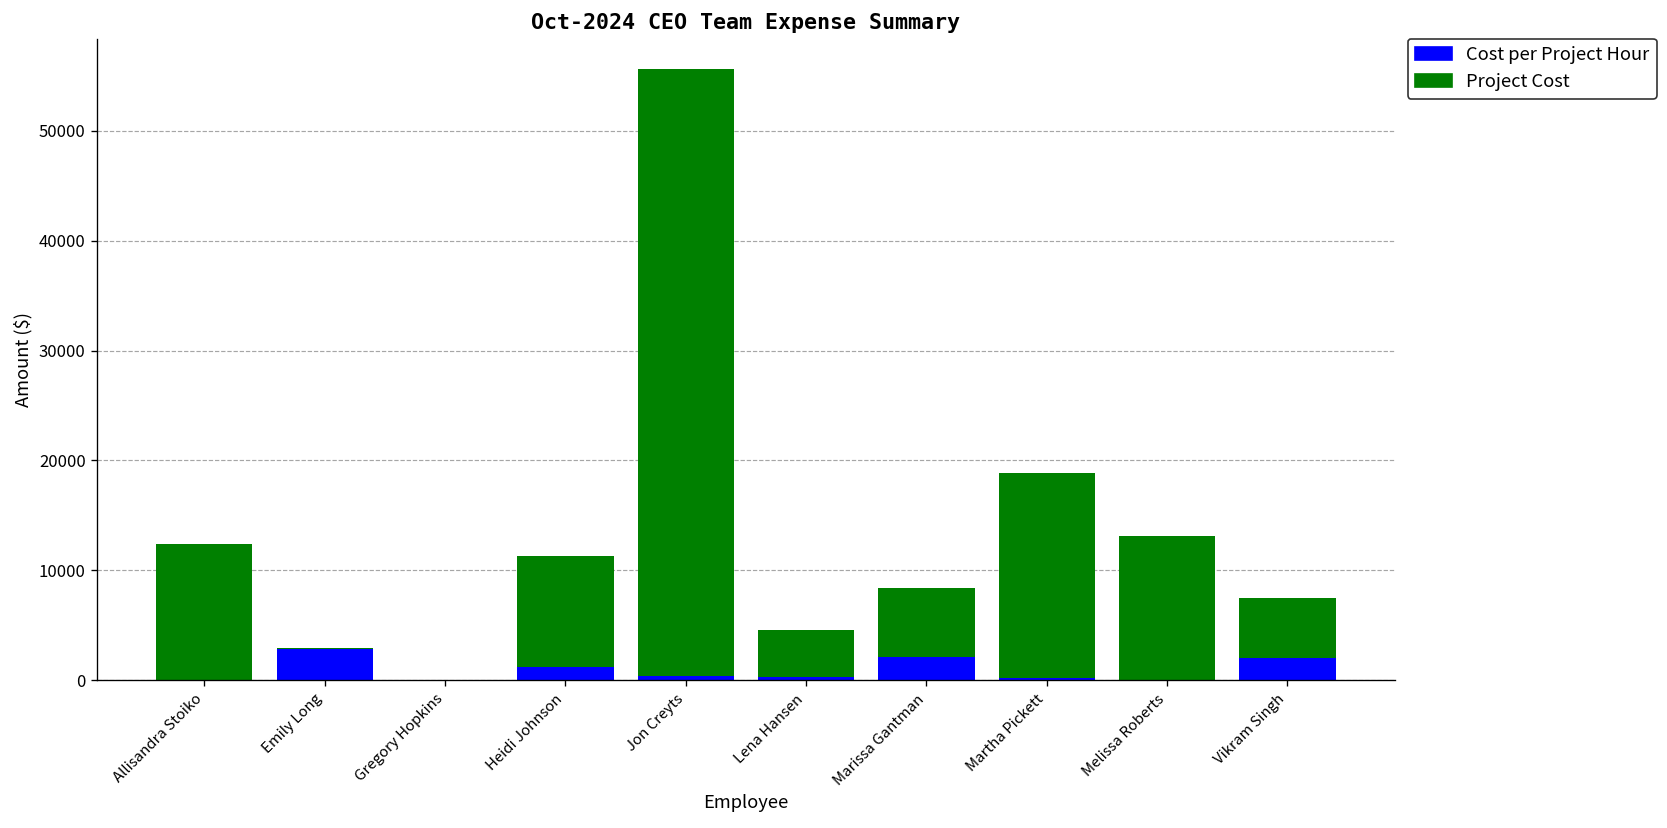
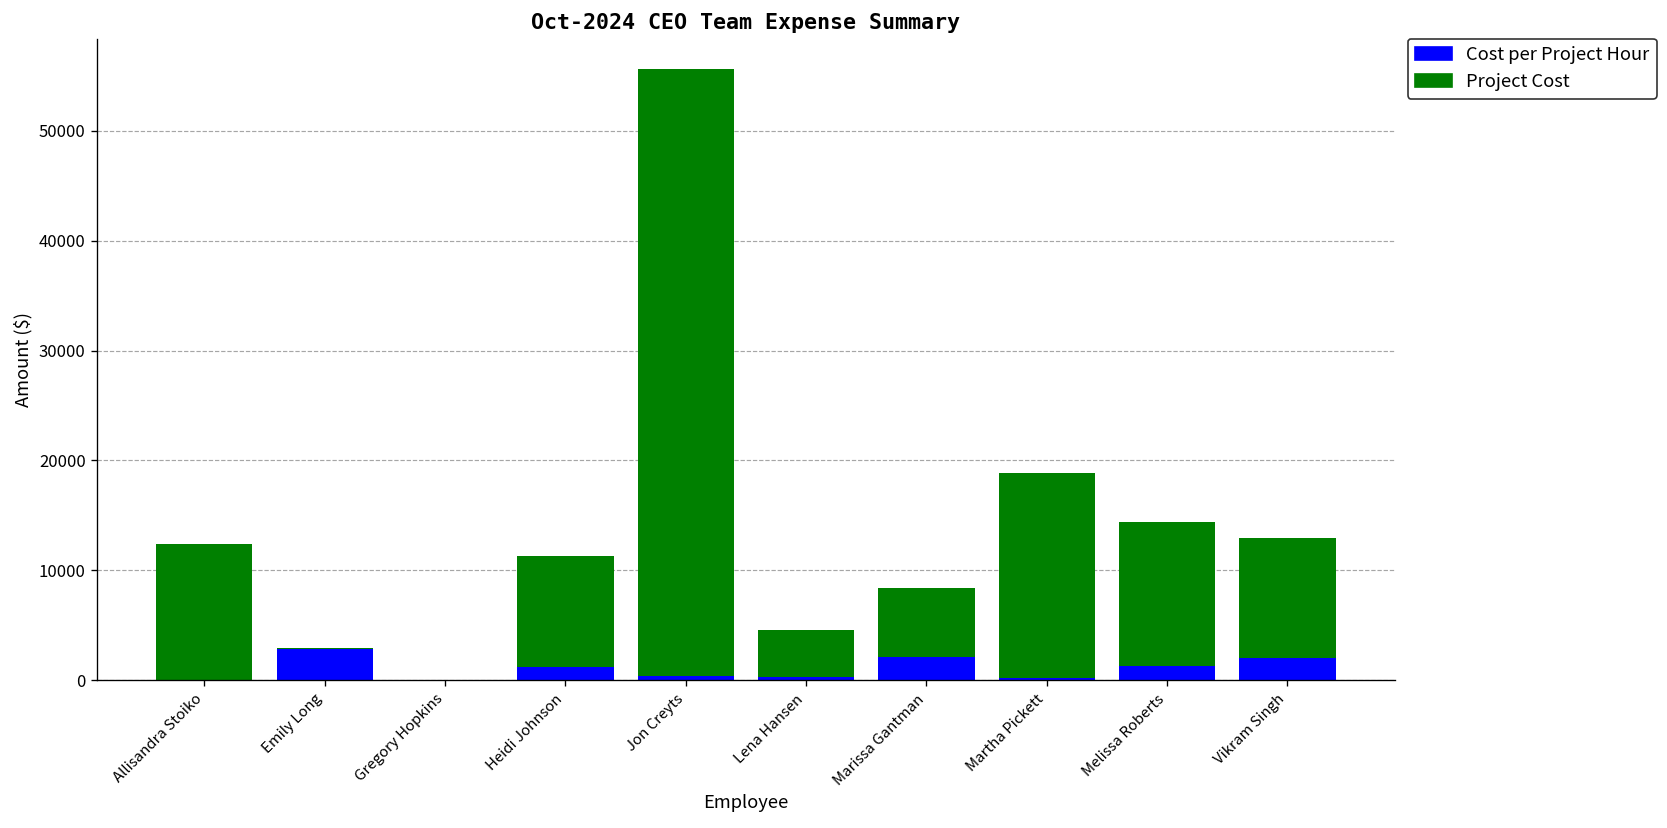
Cost per Project Hour, Melissa Roberts: 0 -> 1000
Project Cost, Vikram Singh: 5000 -> 11000
